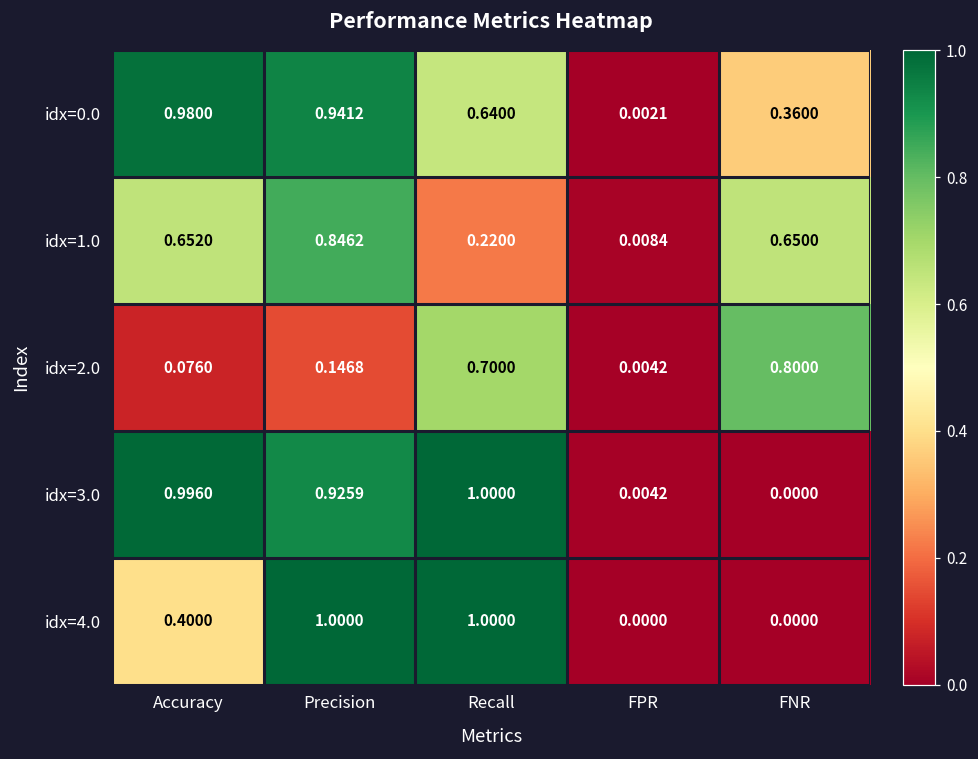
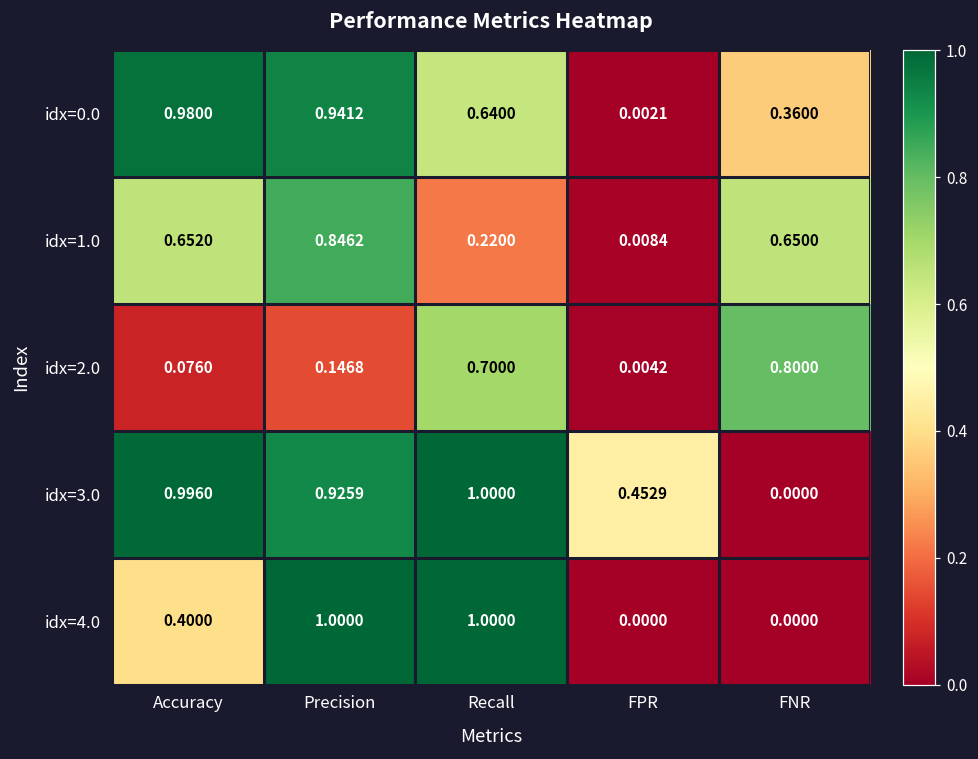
idx=3.0, FPR: 0.0042 -> 0.4529
